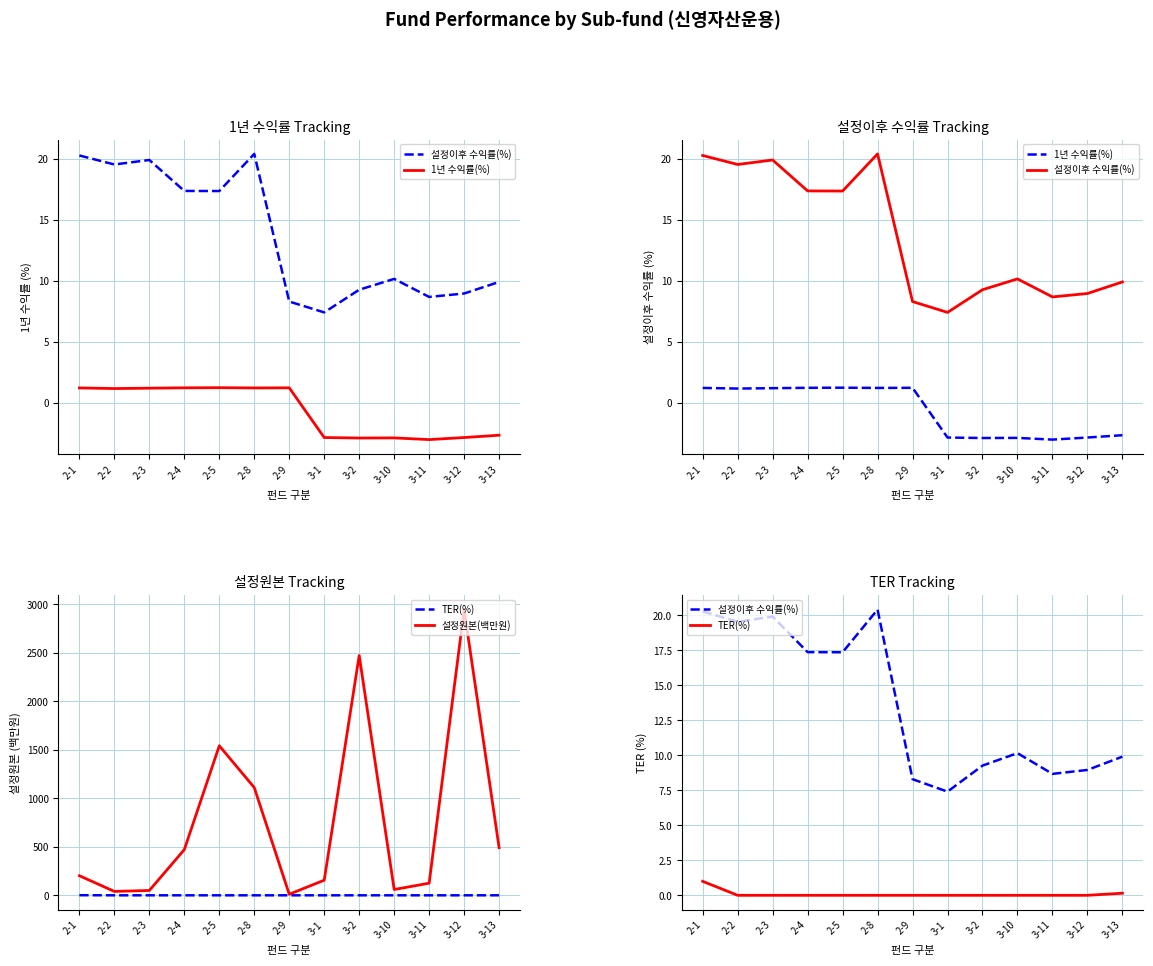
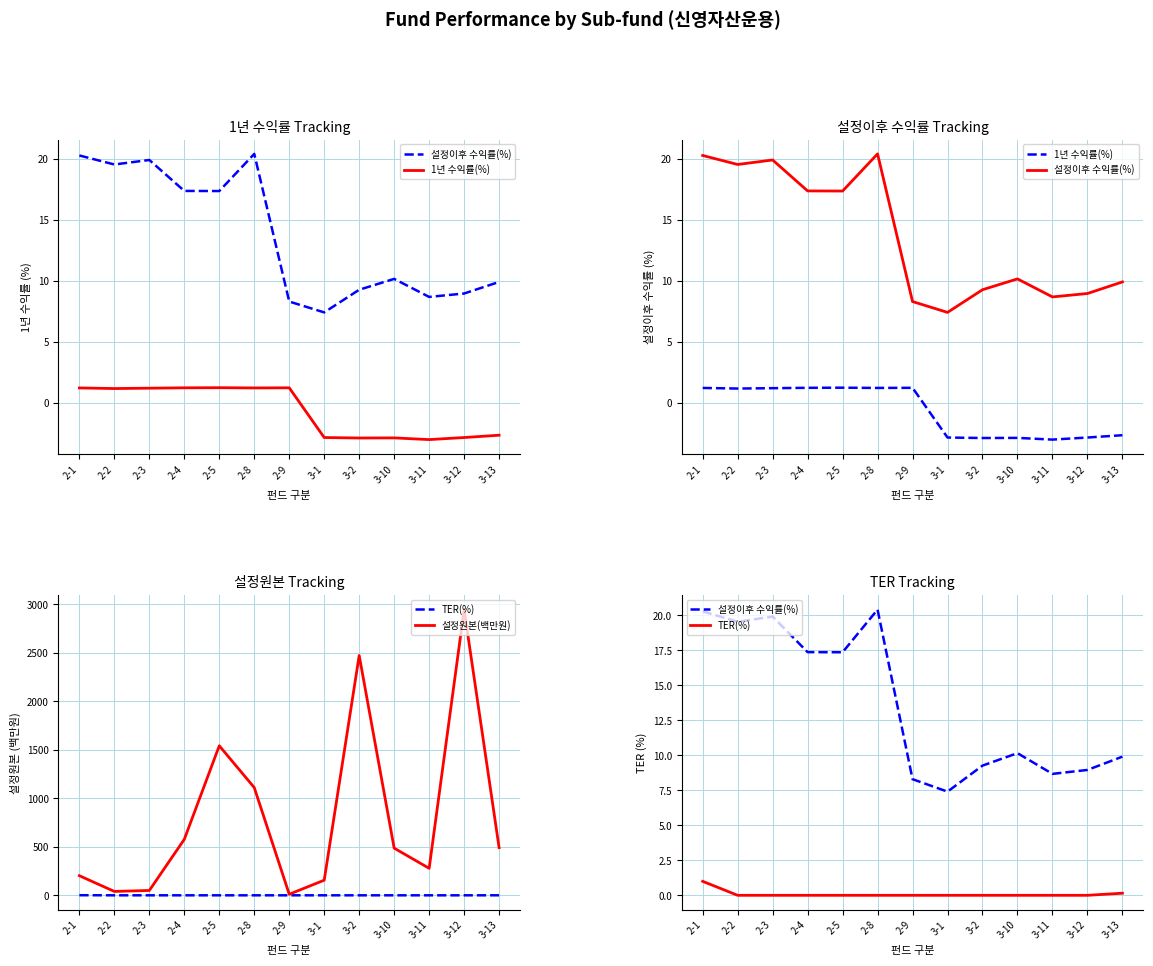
설정원본 Tracking, 설정원본(백만원), 2-4: 500 -> 600
설정원본 Tracking, 설정원본(백만원), 3-10: 100 -> 500
설정원본 Tracking, 설정원본(백만원), 3-11: 100 -> 300
